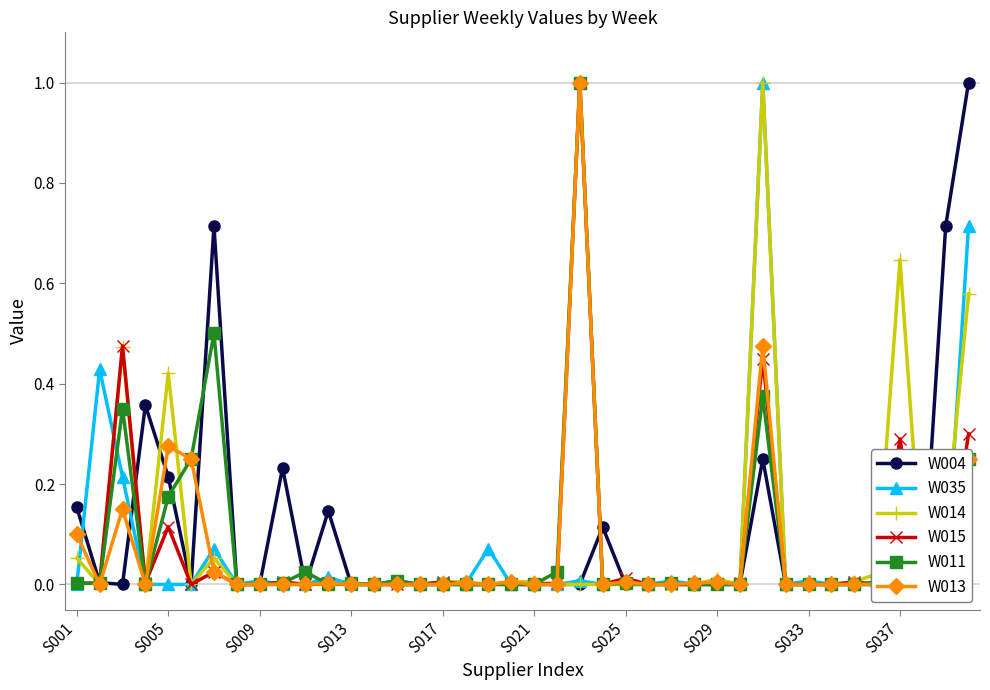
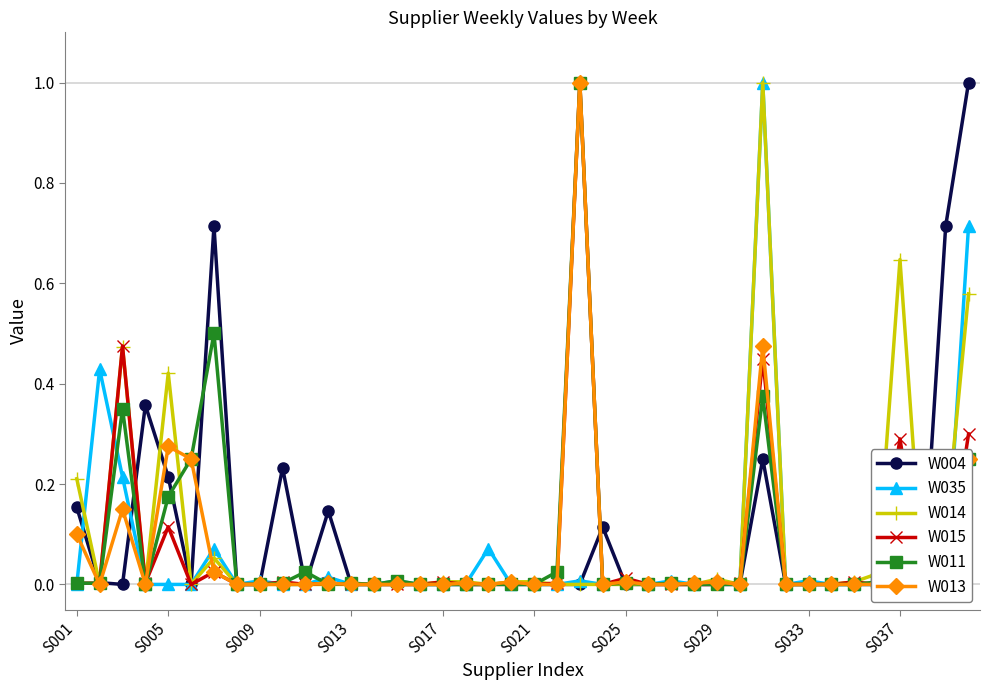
W014, S001: 0.05 -> 0.21
